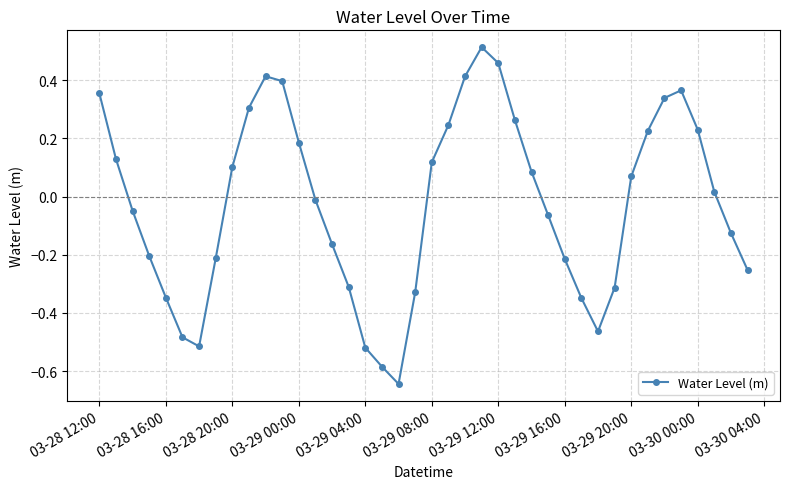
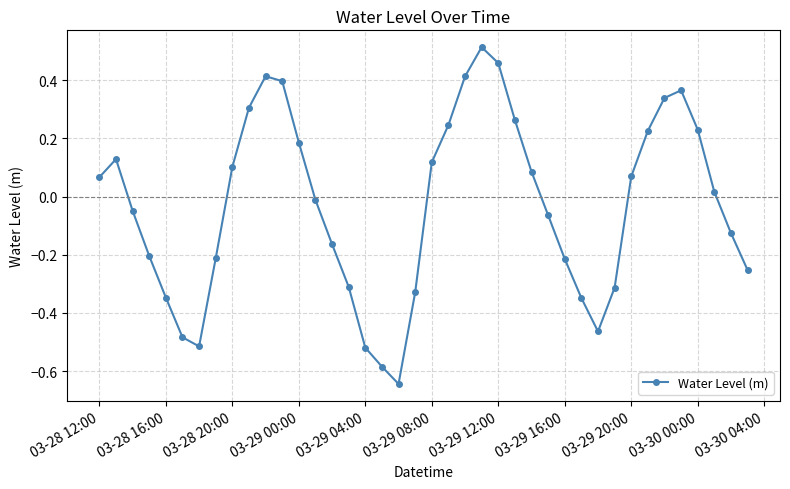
03-28 12:00: 0.36 -> 0.07
